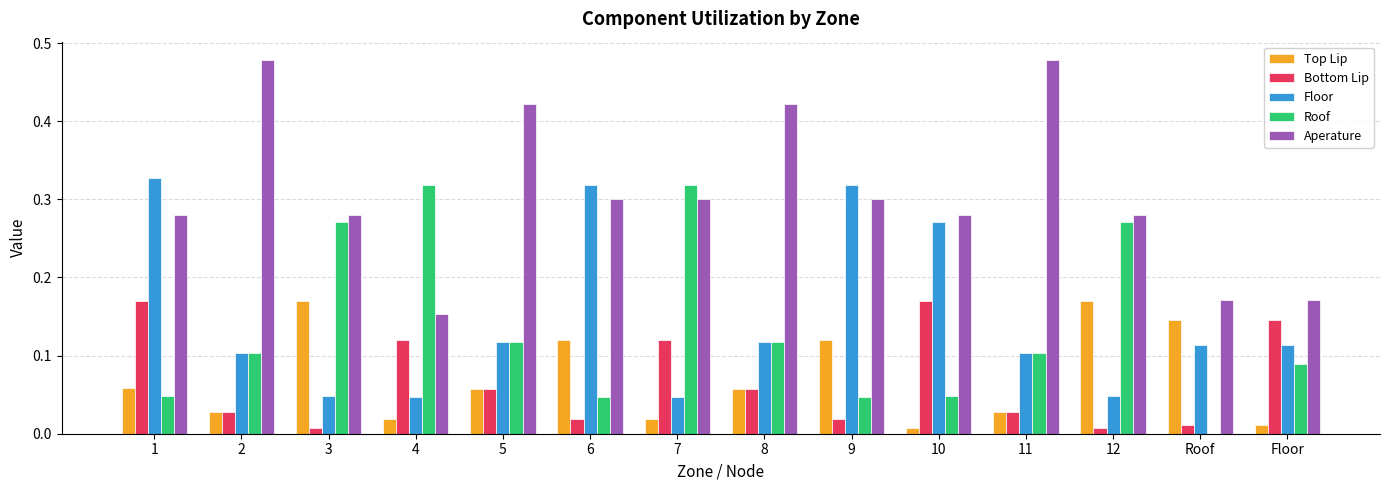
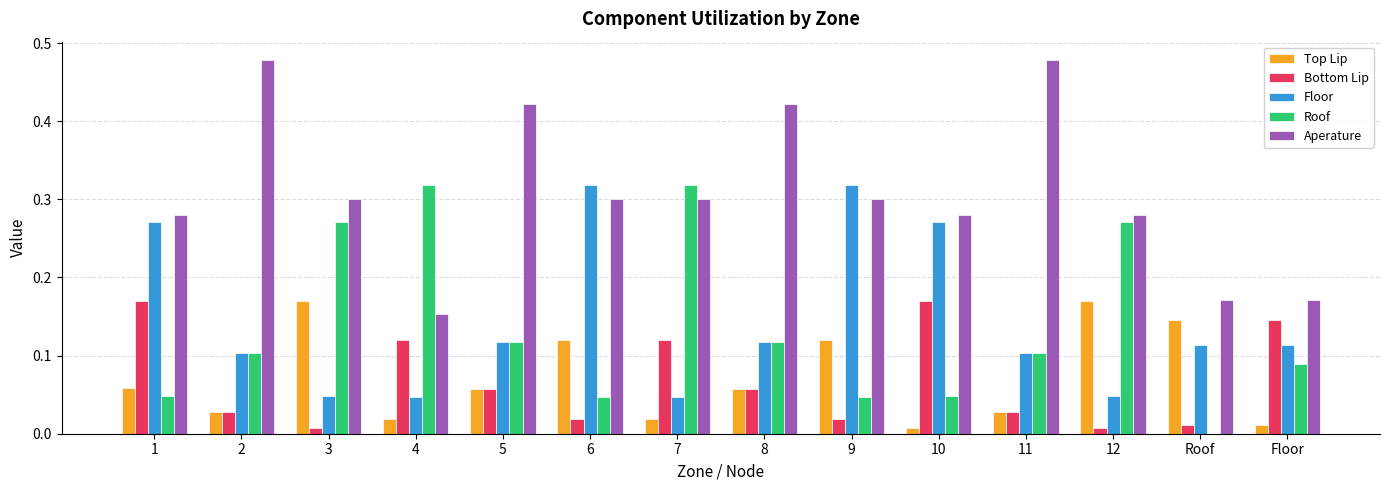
Floor, 1: 0.33 -> 0.27
Aperature, 3: 0.28 -> 0.30
